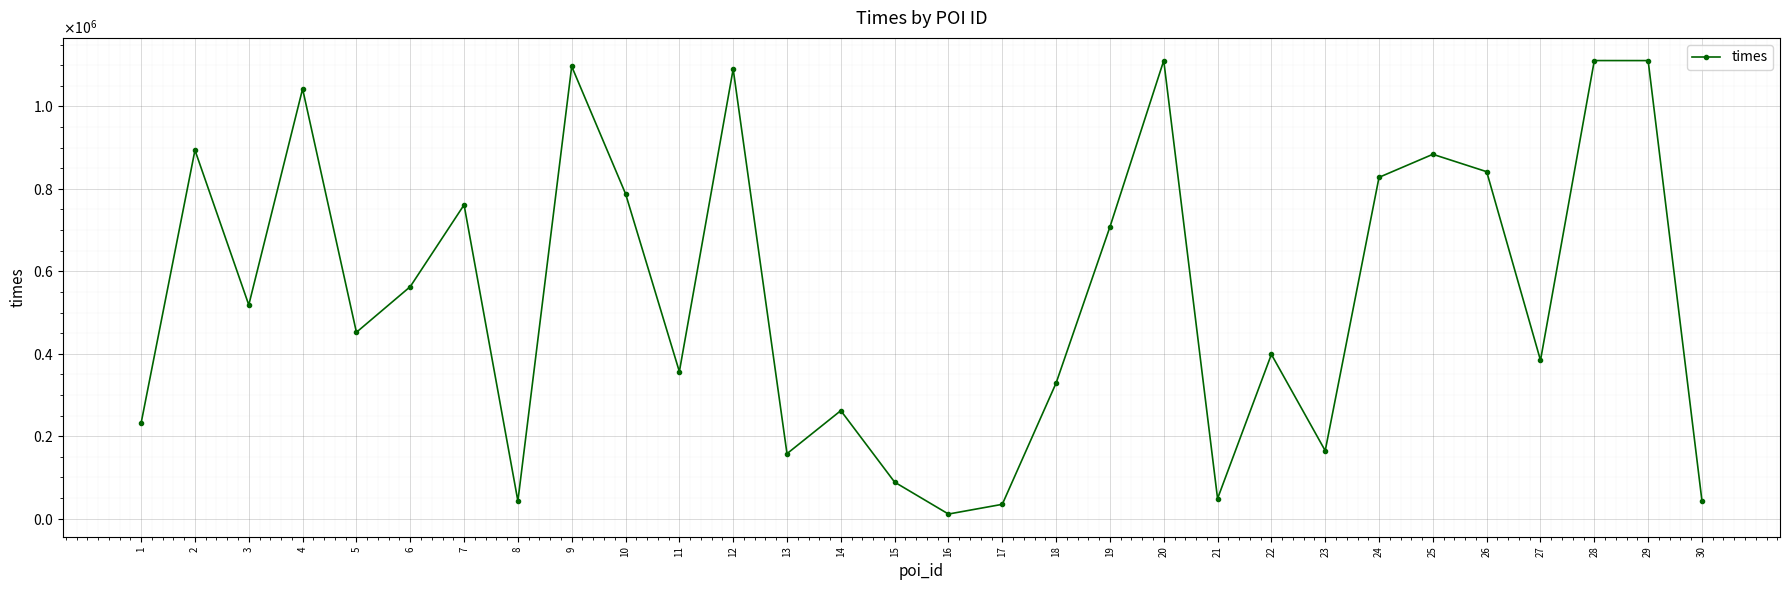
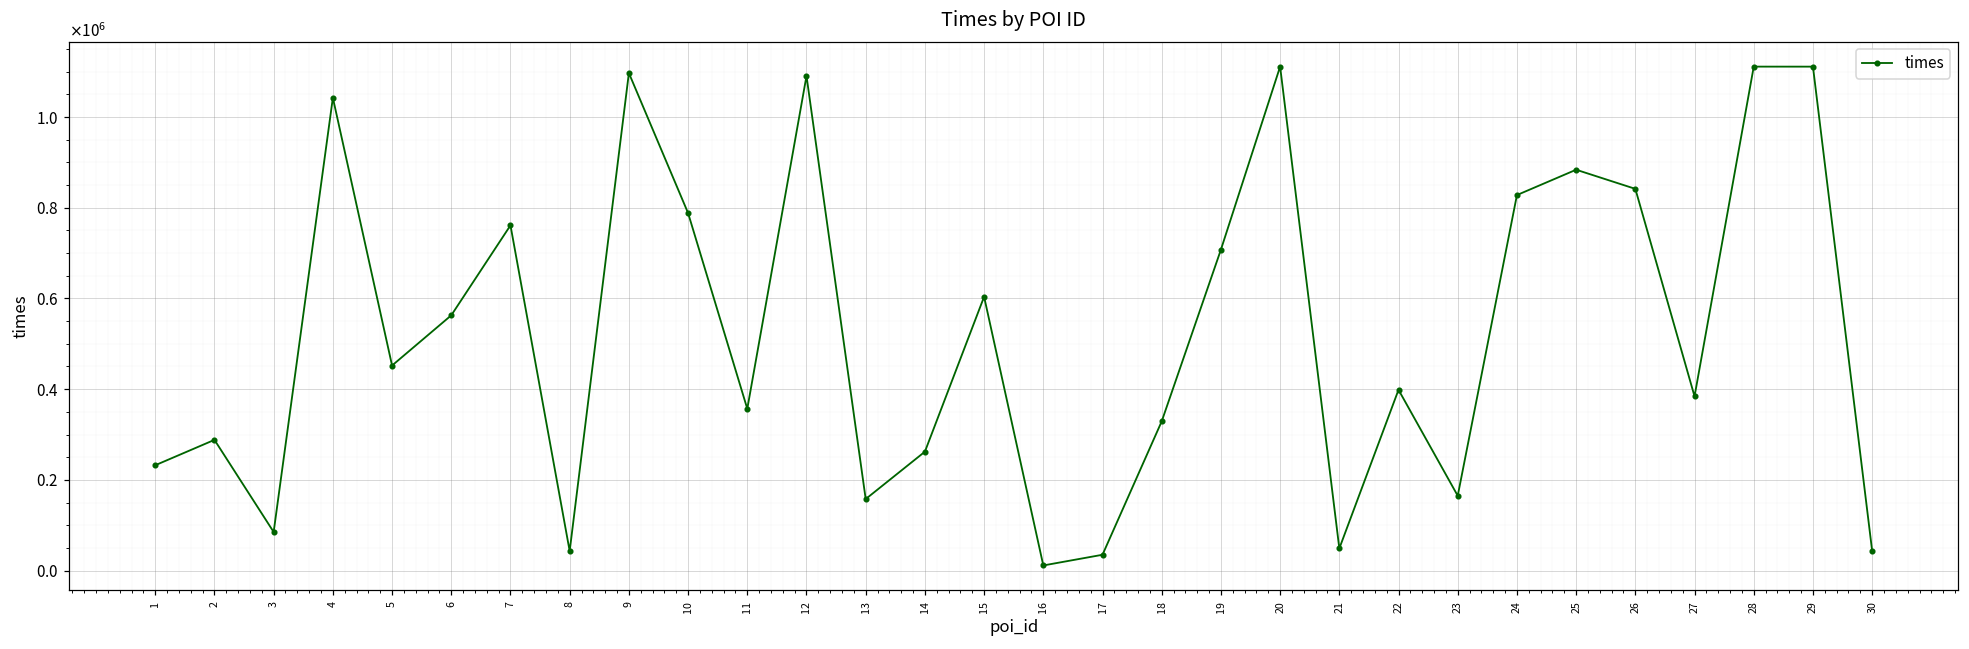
2: 890000 -> 290000
3: 520000 -> 90000
15: 90000 -> 600000
